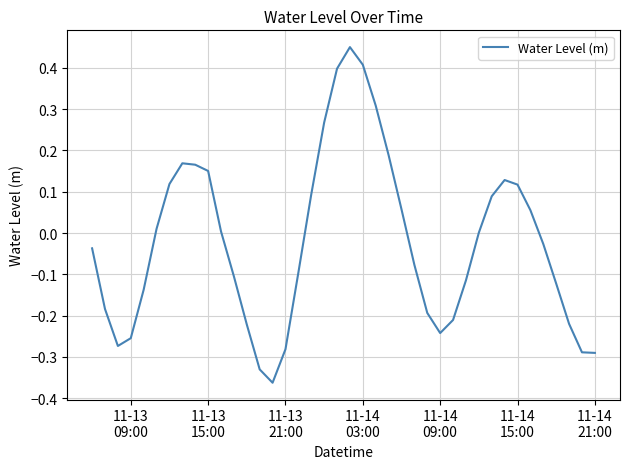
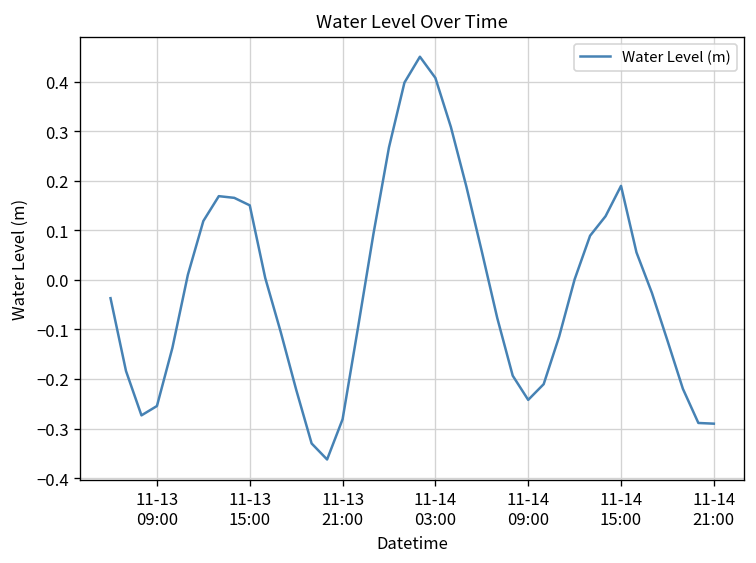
11-14 15:00: 0.12 -> 0.19
